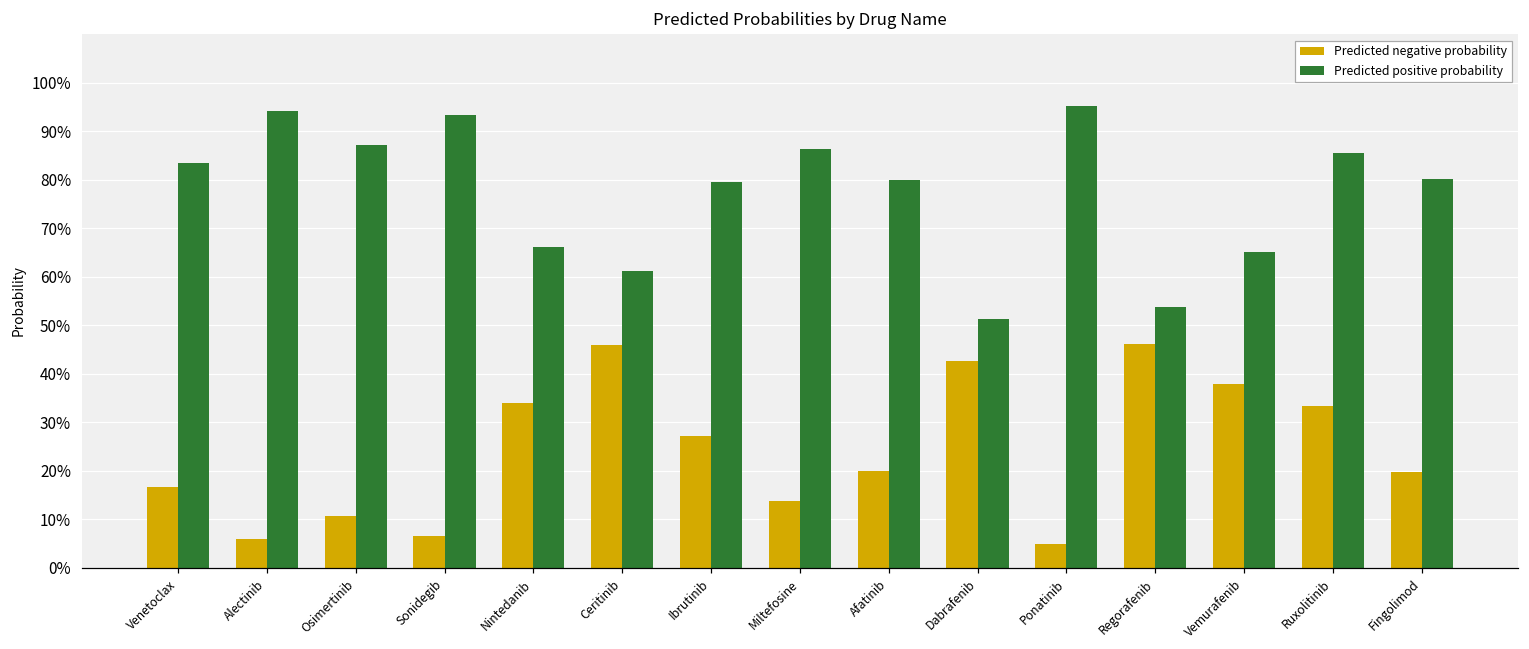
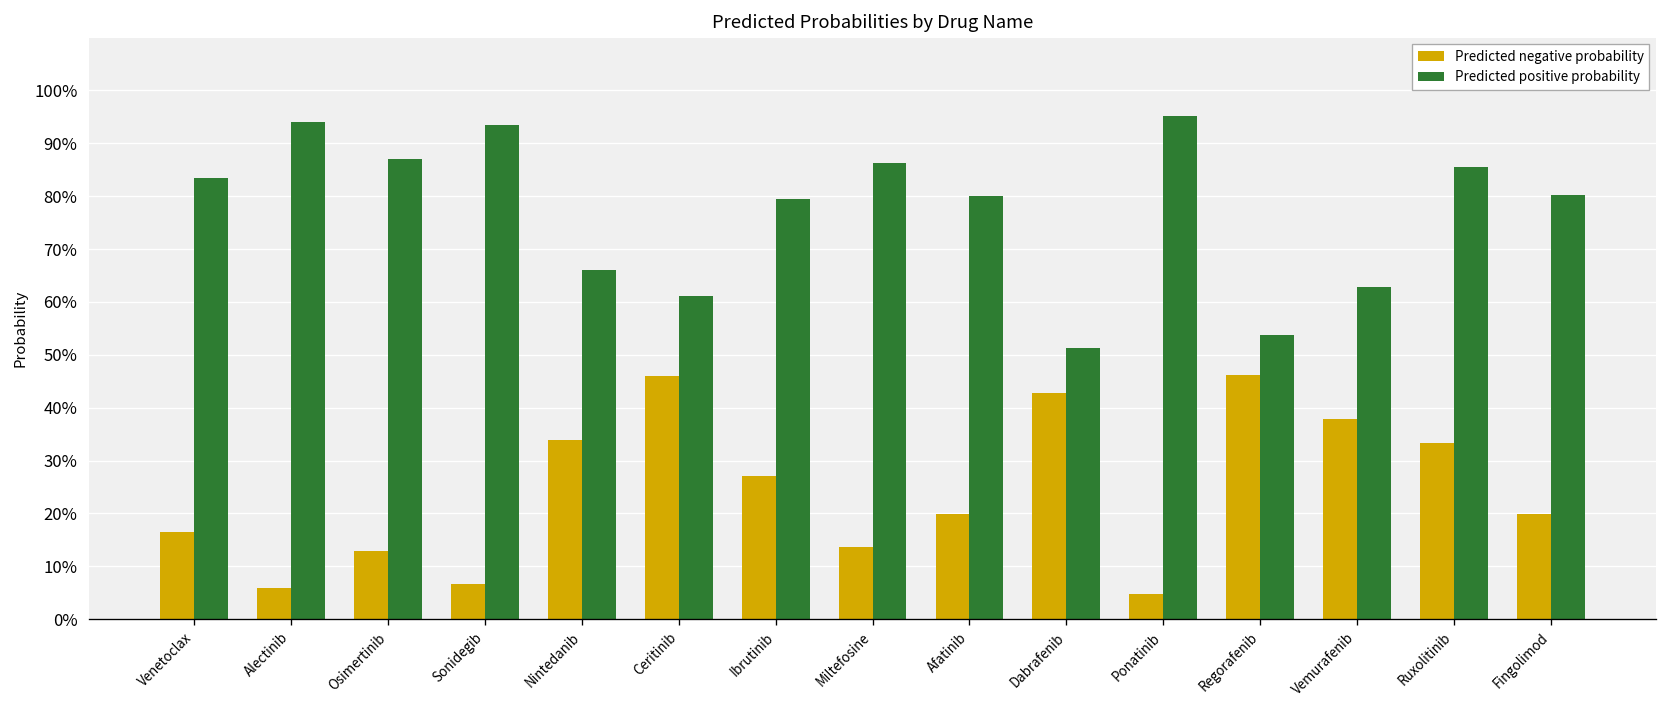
Predicted negative probability, Osimertinib: 11% -> 13%
Predicted positive probability, Vemurafenib: 65% -> 63%
